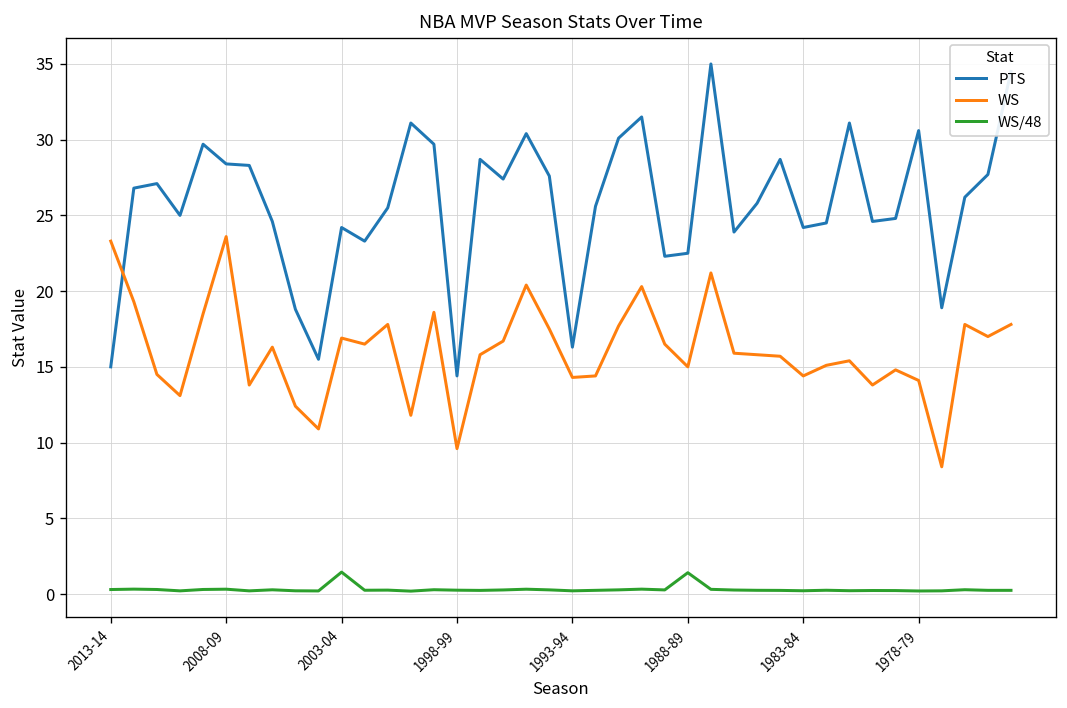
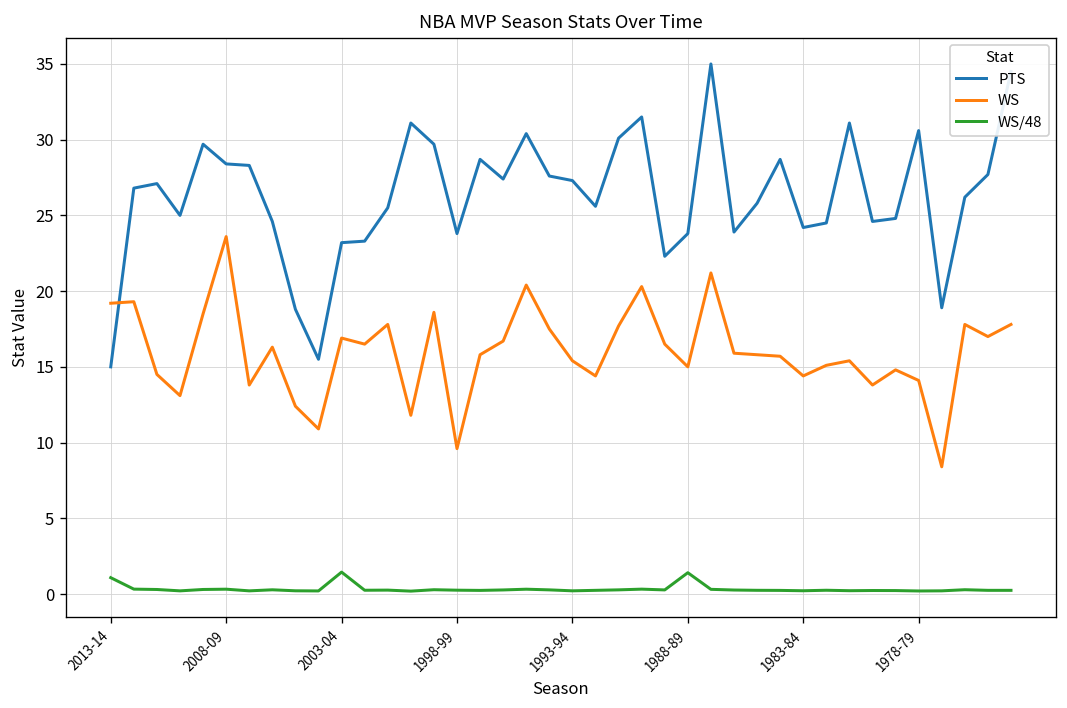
WS, 2013-14: 23.3 -> 19.2
WS/48, 2013-14: 0.3 -> 1.1
PTS, 2003-04: 24.2 -> 23.2
PTS, 1998-99: 14.4 -> 23.8
PTS, 1993-94: 16.3 -> 27.3
WS, 1993-94: 14.3 -> 15.4
PTS, 1988-89: 22.5 -> 23.8
